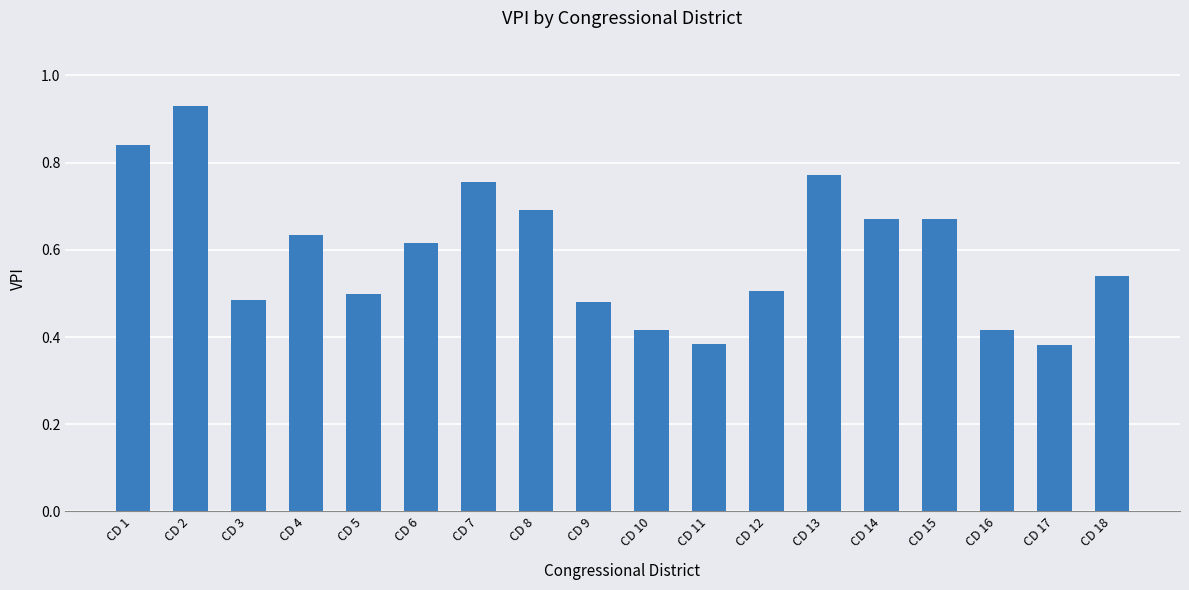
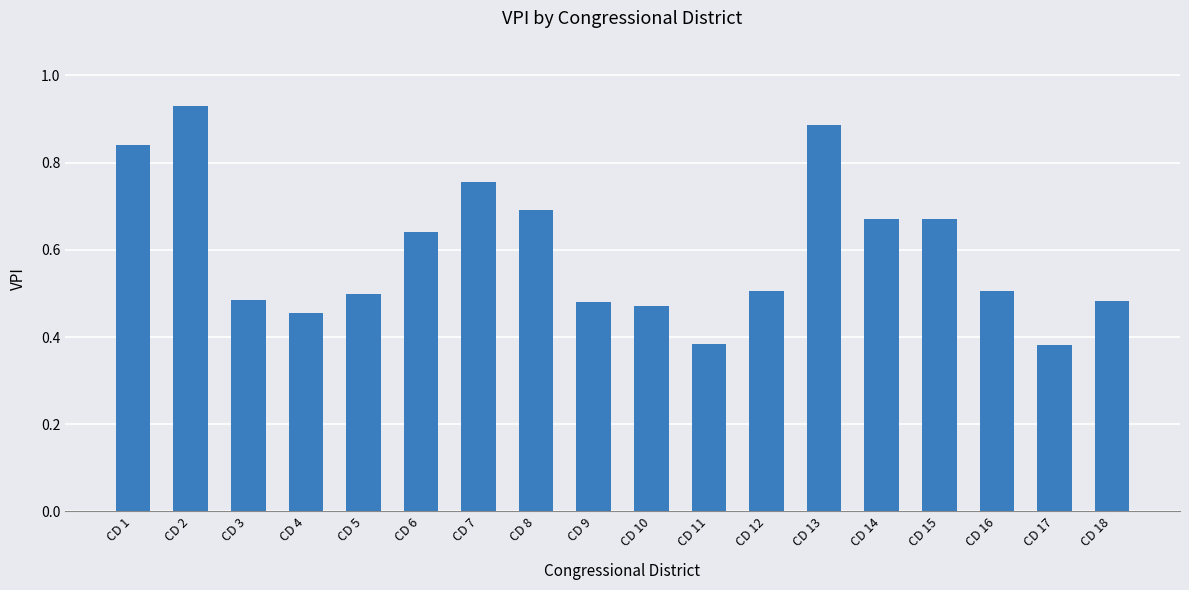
CD 4: 0.63 -> 0.45
CD 6: 0.62 -> 0.64
CD 10: 0.42 -> 0.47
CD 13: 0.77 -> 0.89
CD 16: 0.42 -> 0.51
CD 18: 0.54 -> 0.48
